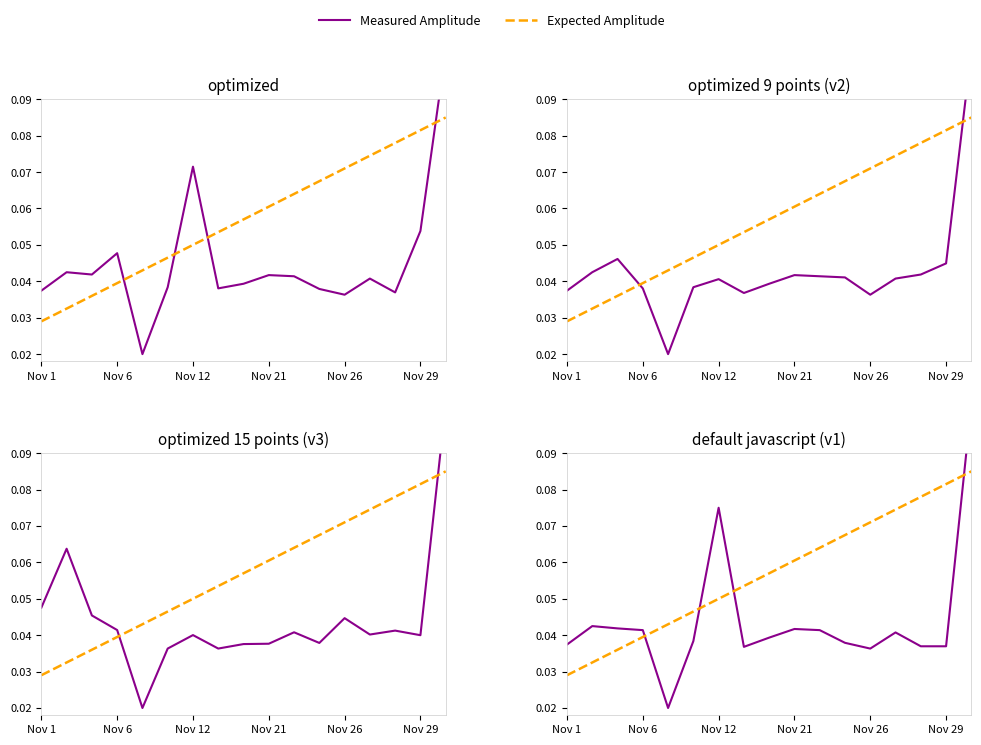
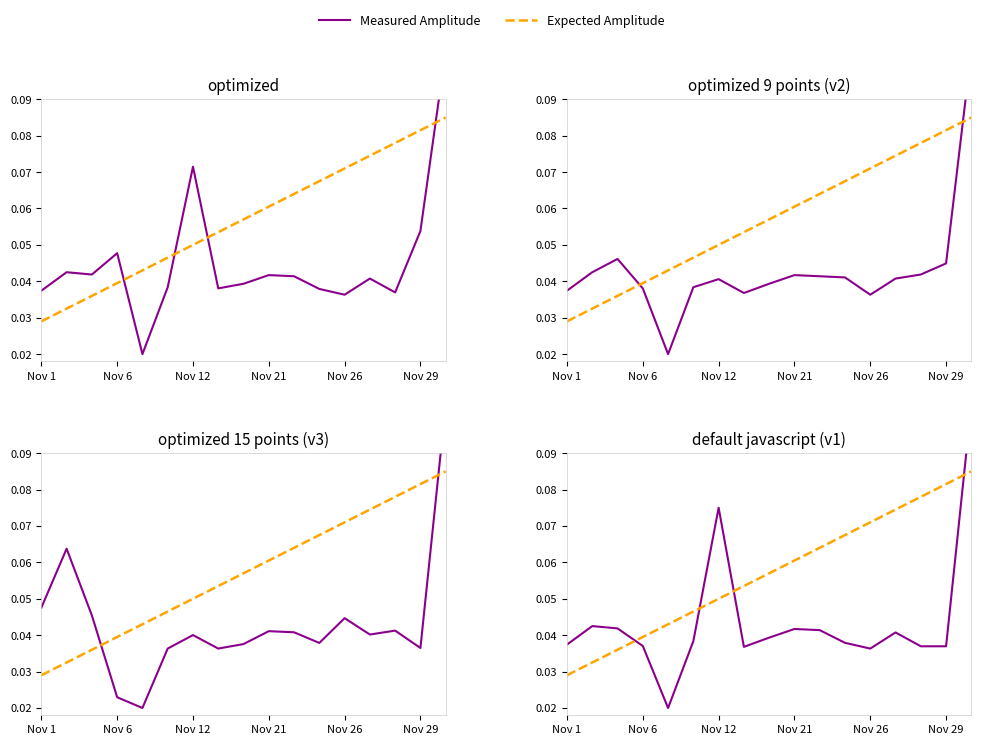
optimized 15 points (v3), Measured Amplitude, Nov 6: 0.041 -> 0.023
optimized 15 points (v3), Measured Amplitude, Nov 21: 0.038 -> 0.041
optimized 15 points (v3), Measured Amplitude, Nov 29: 0.040 -> 0.036
default javascript (v1), Measured Amplitude, Nov 6: 0.041 -> 0.037
